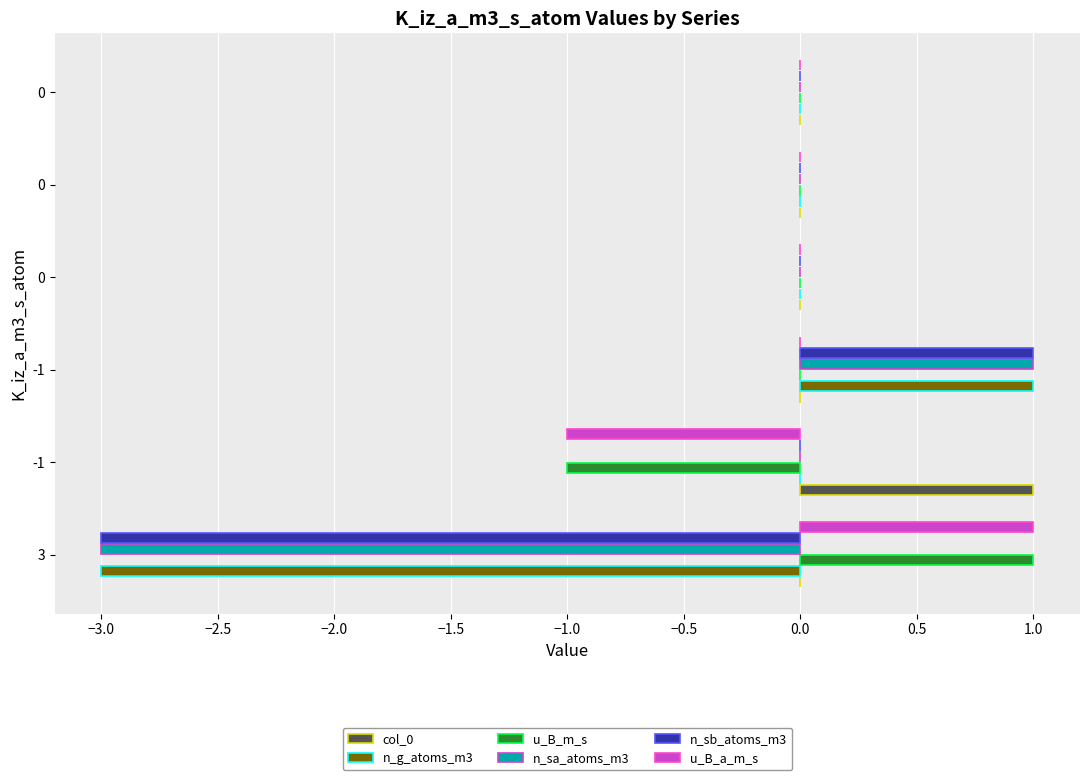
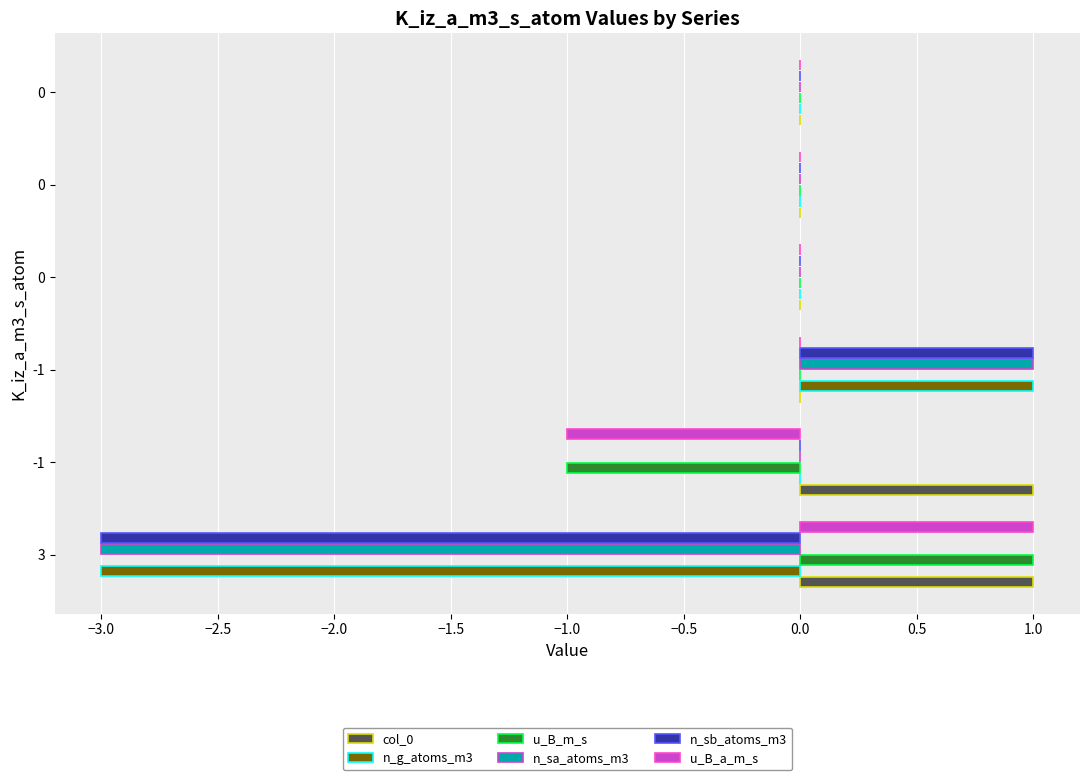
col_0, 3: 0 -> 1
